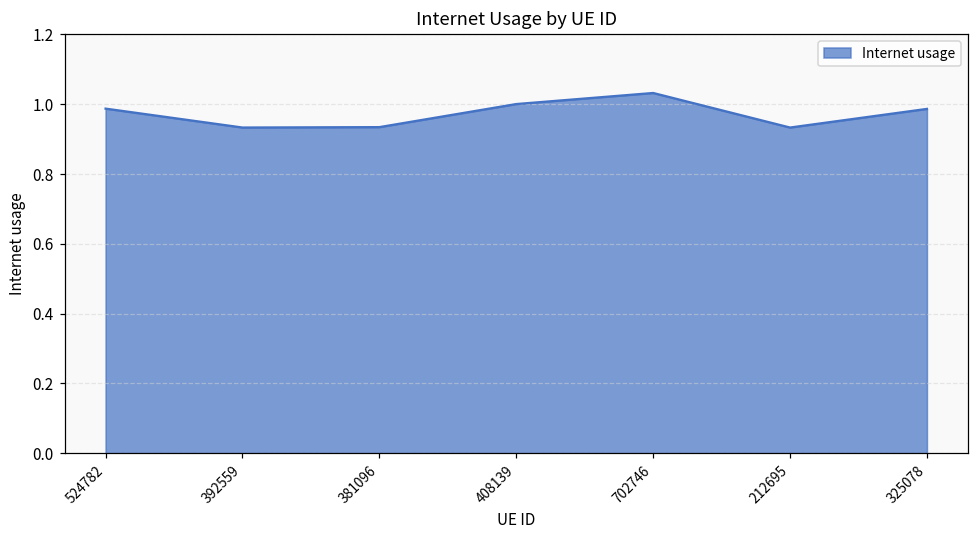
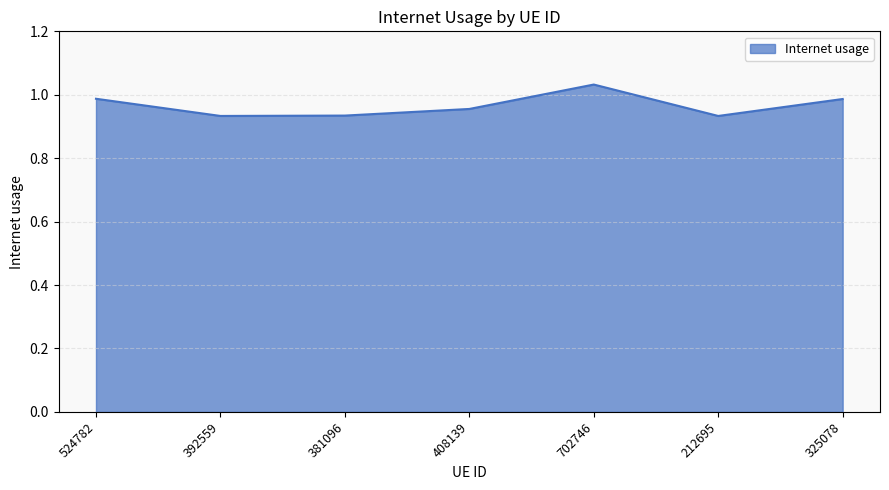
408139: 1.00 -> 0.96
